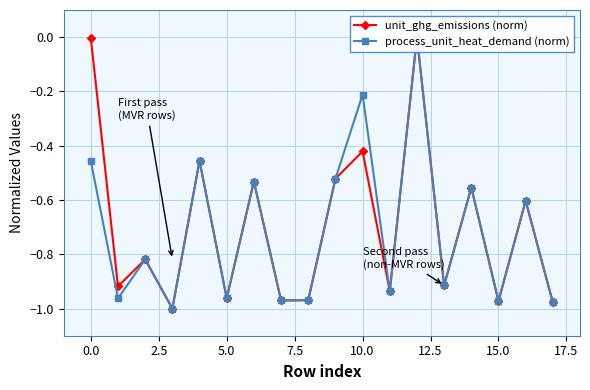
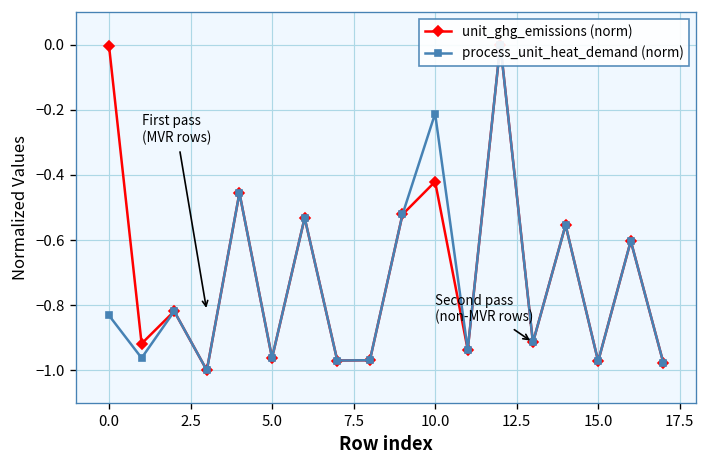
process_unit_heat_demand (norm), 0.0: -0.46 -> -0.83
